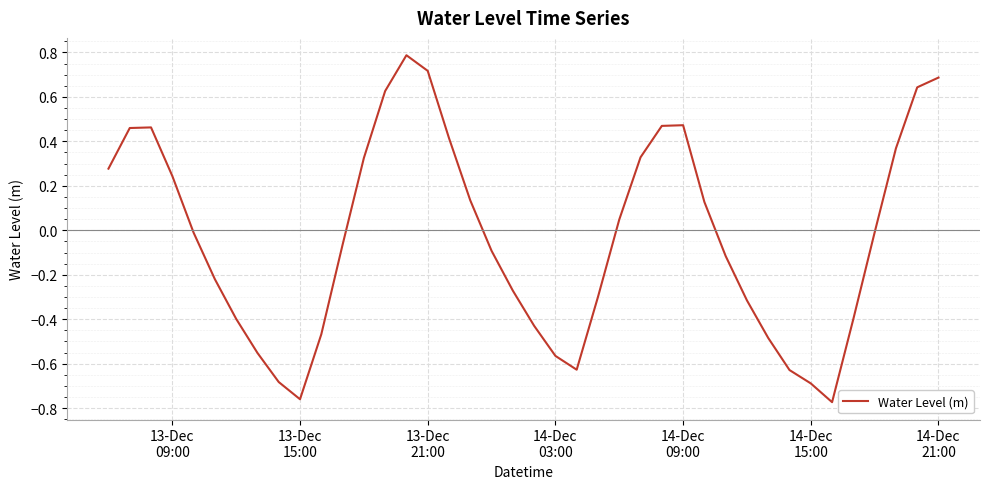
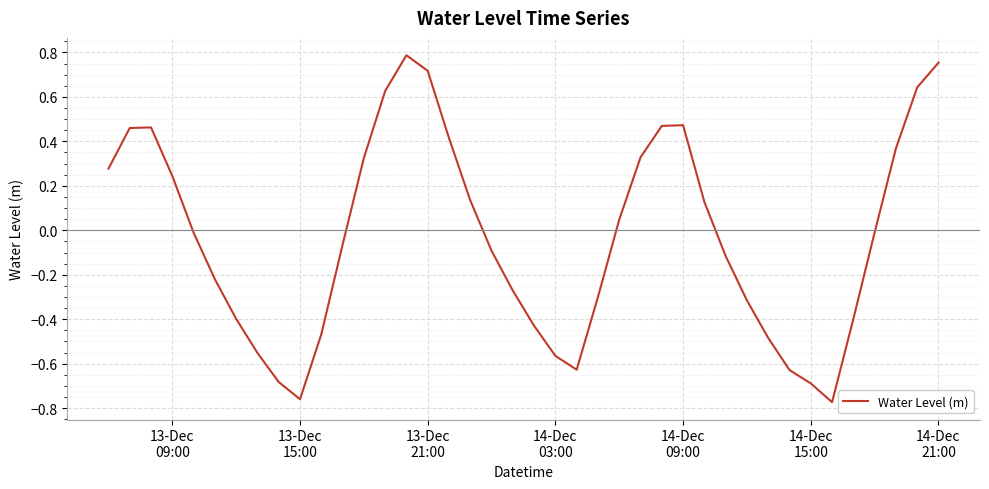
14-Dec 21:00: 0.69 -> 0.75
